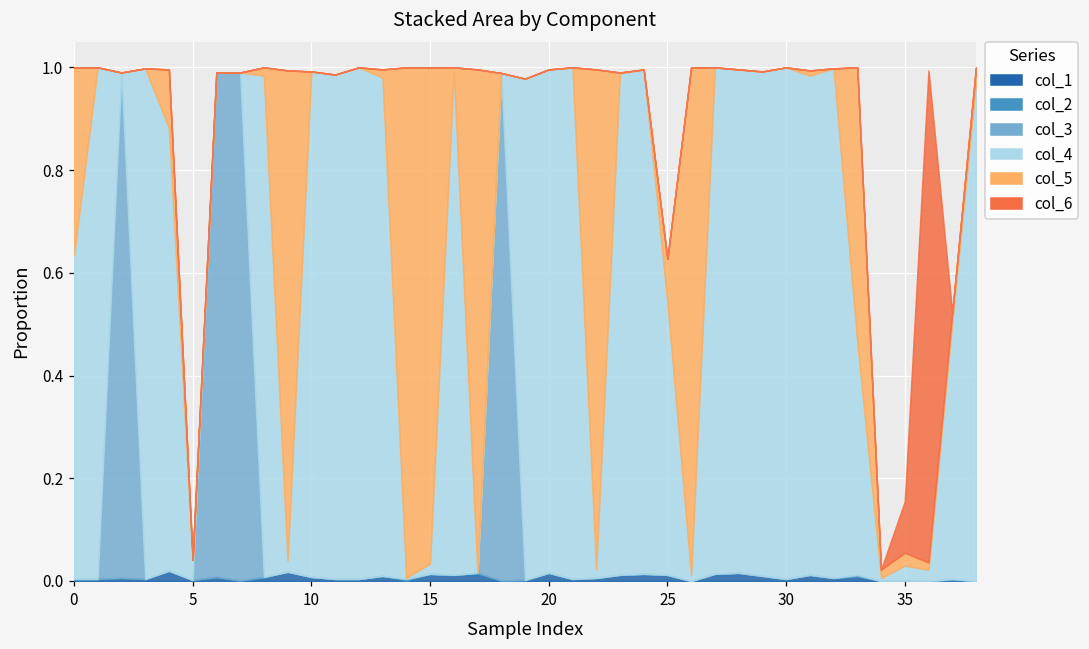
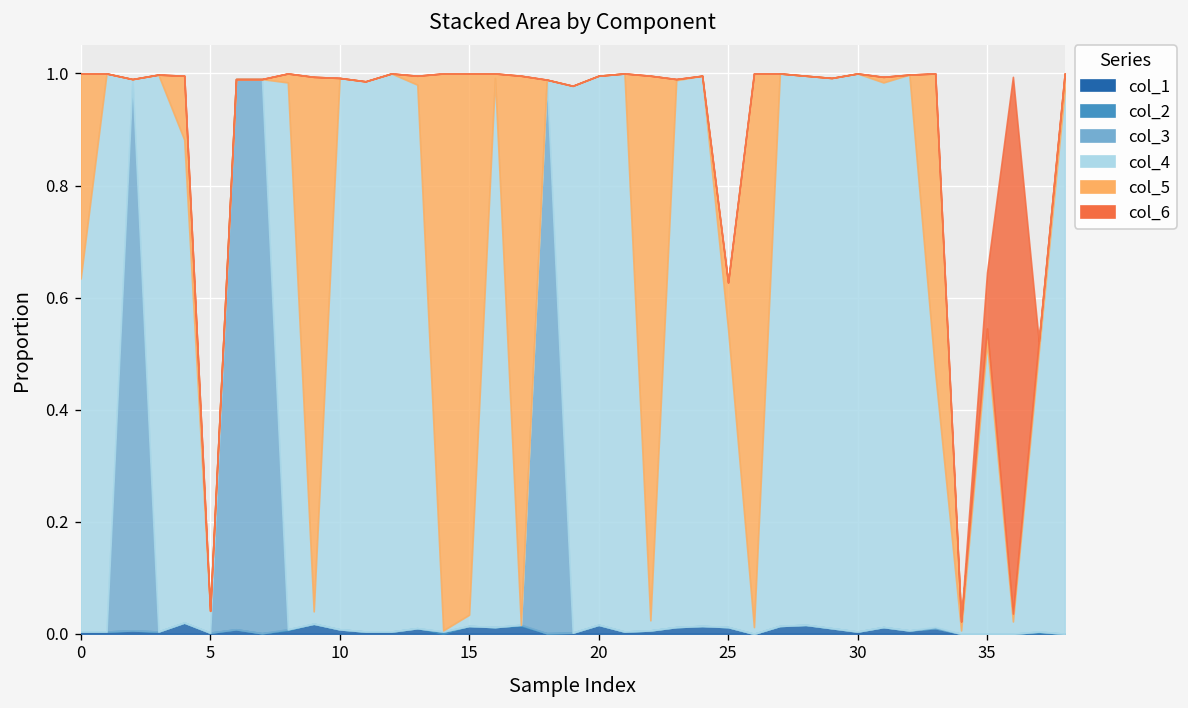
col_4, 35: 0.03 -> 0.52
